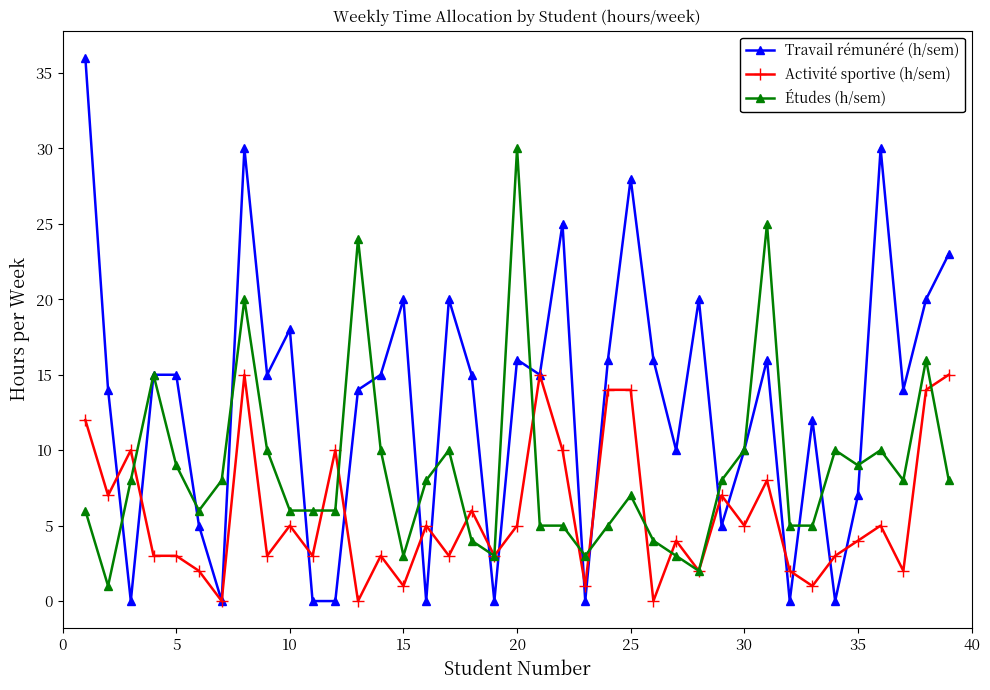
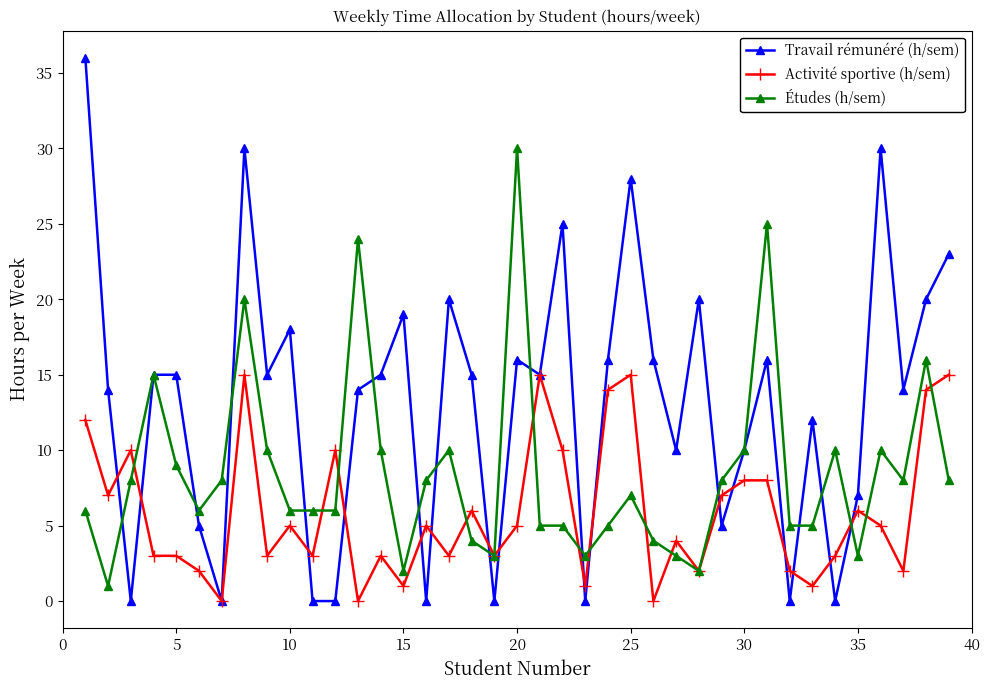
Travail rémunéré (h/sem), 15: 20 -> 19
Études (h/sem), 15: 3 -> 2
Activité sportive (h/sem), 25: 14 -> 15
Activité sportive (h/sem), 30: 5 -> 8
Activité sportive (h/sem), 35: 4 -> 6
Études (h/sem), 35: 9 -> 3
